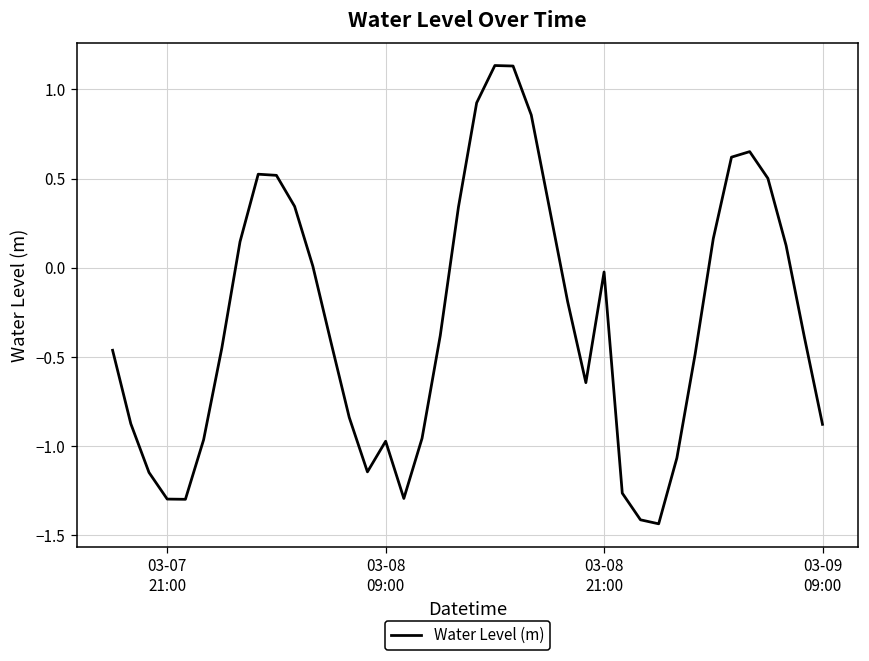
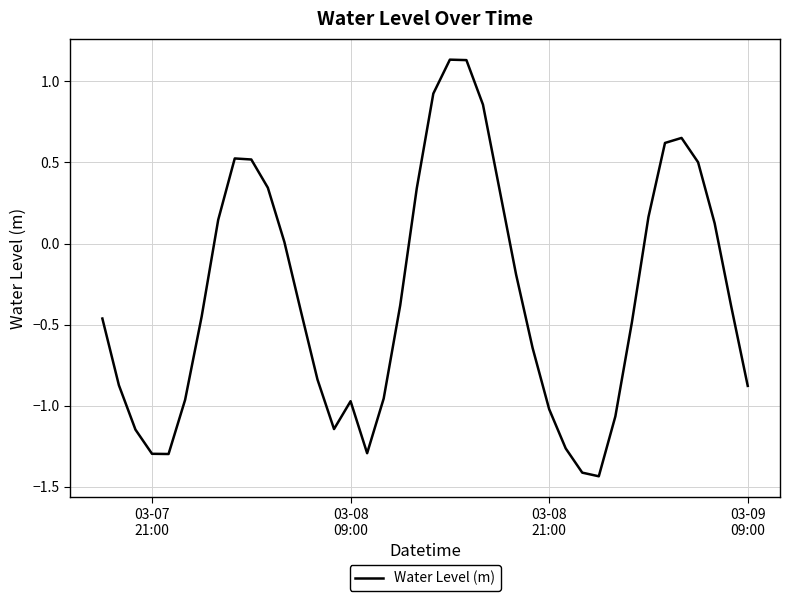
03-08 21:00: -0.02 -> -1.02
